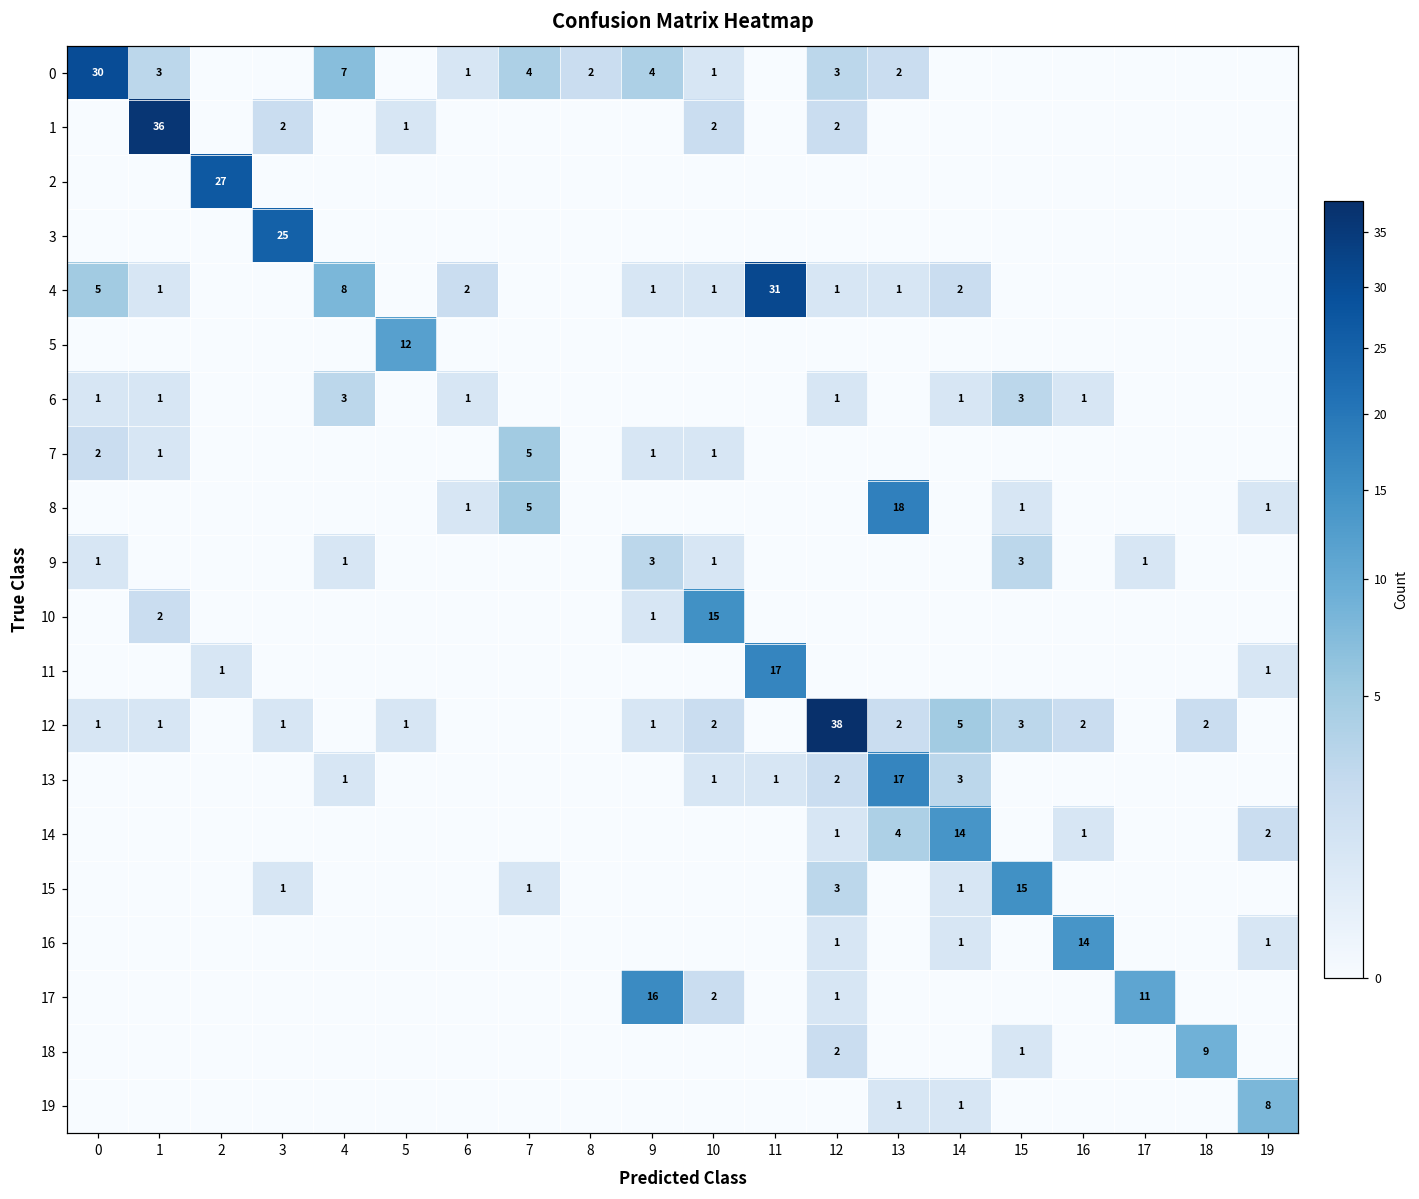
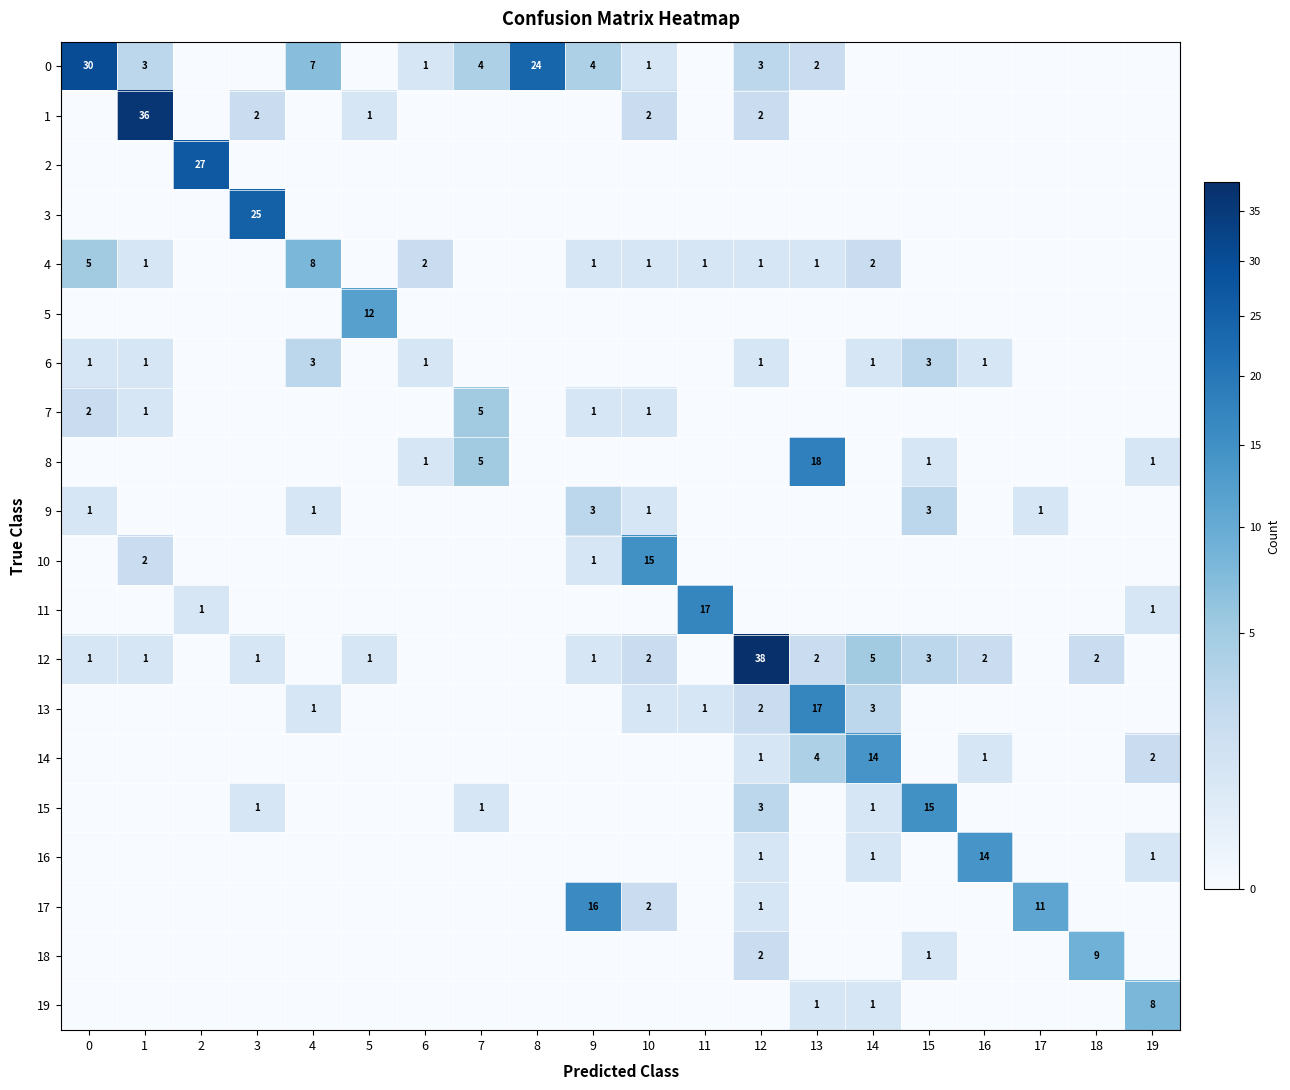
0, 8: 2 -> 24
4, 11: 31 -> 1
